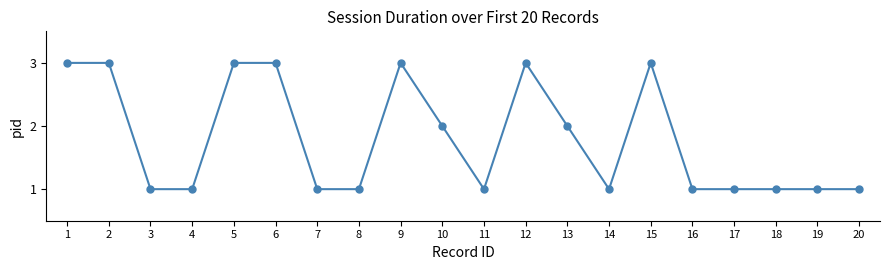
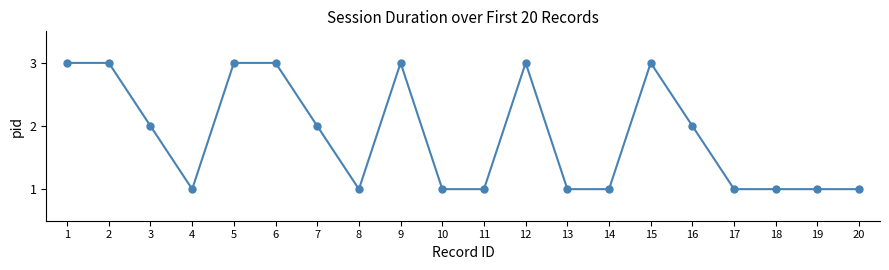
3: 1 -> 2
7: 1 -> 2
10: 2 -> 1
13: 2 -> 1
16: 1 -> 2
